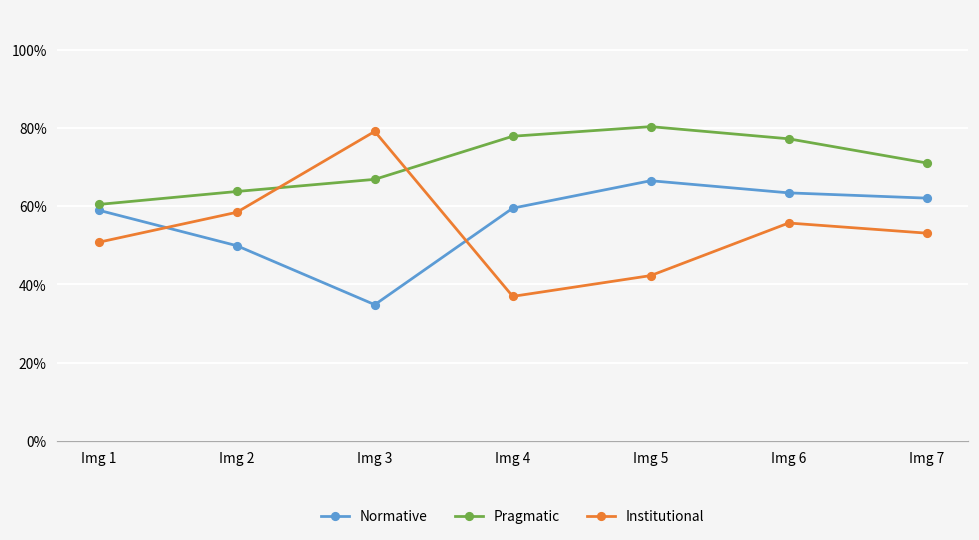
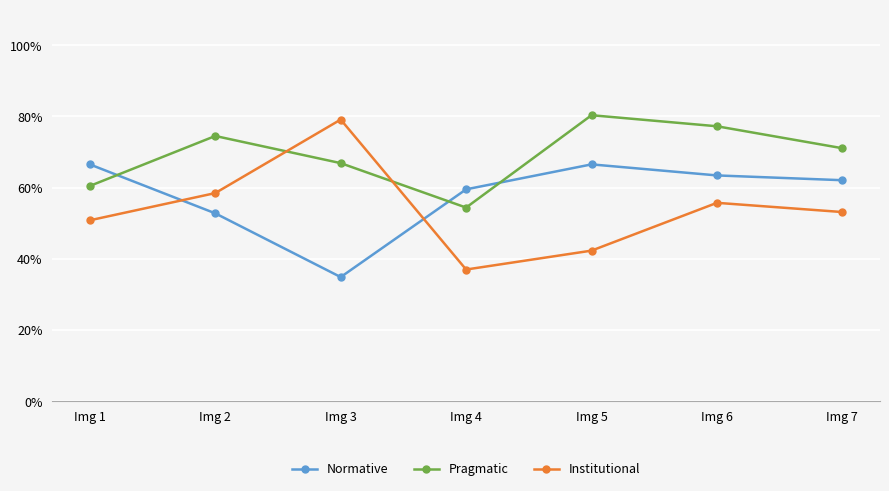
Normative, Img 1: 59% -> 66%
Normative, Img 2: 50% -> 53%
Pragmatic, Img 2: 64% -> 74%
Pragmatic, Img 4: 78% -> 54%
